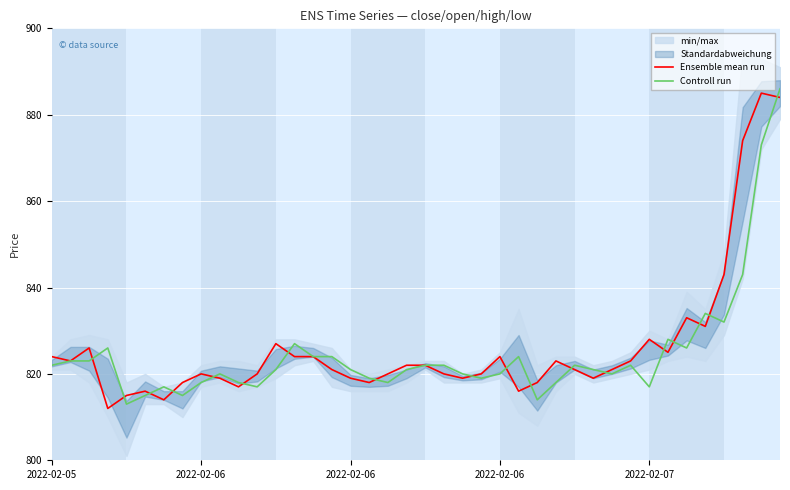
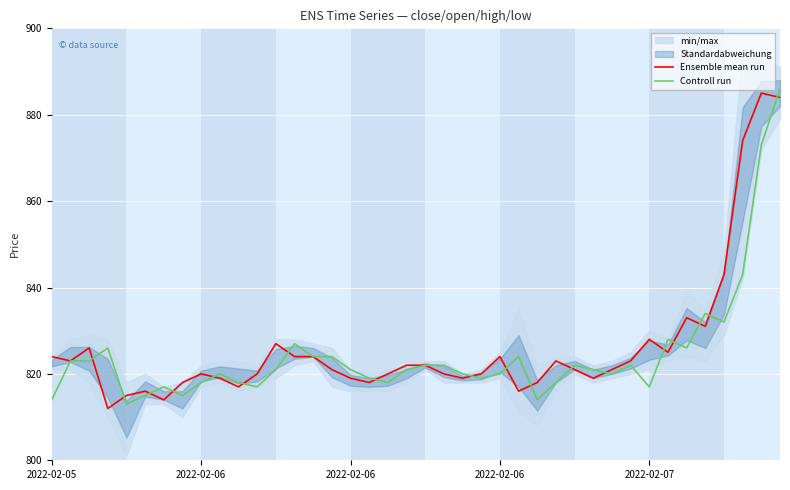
Controll run, 2022-02-05: 822 -> 814
